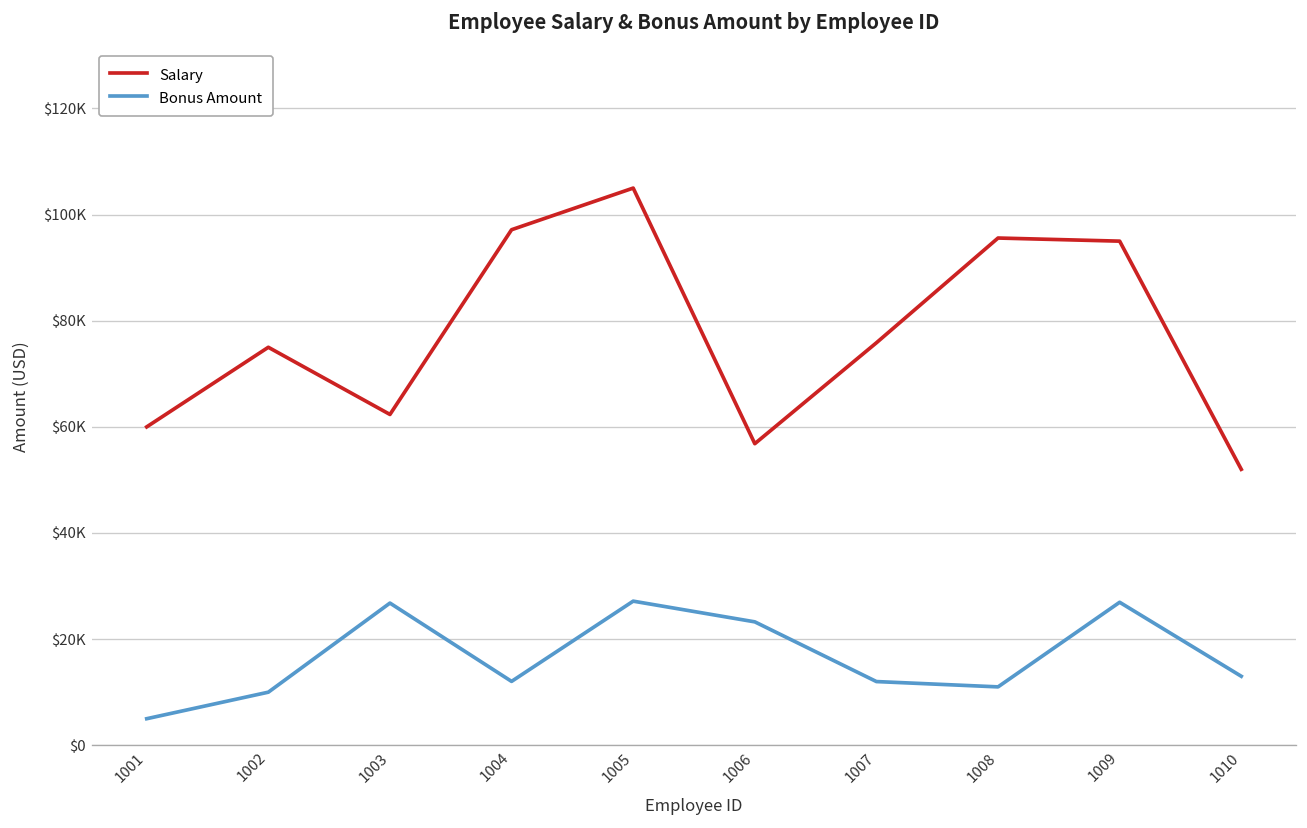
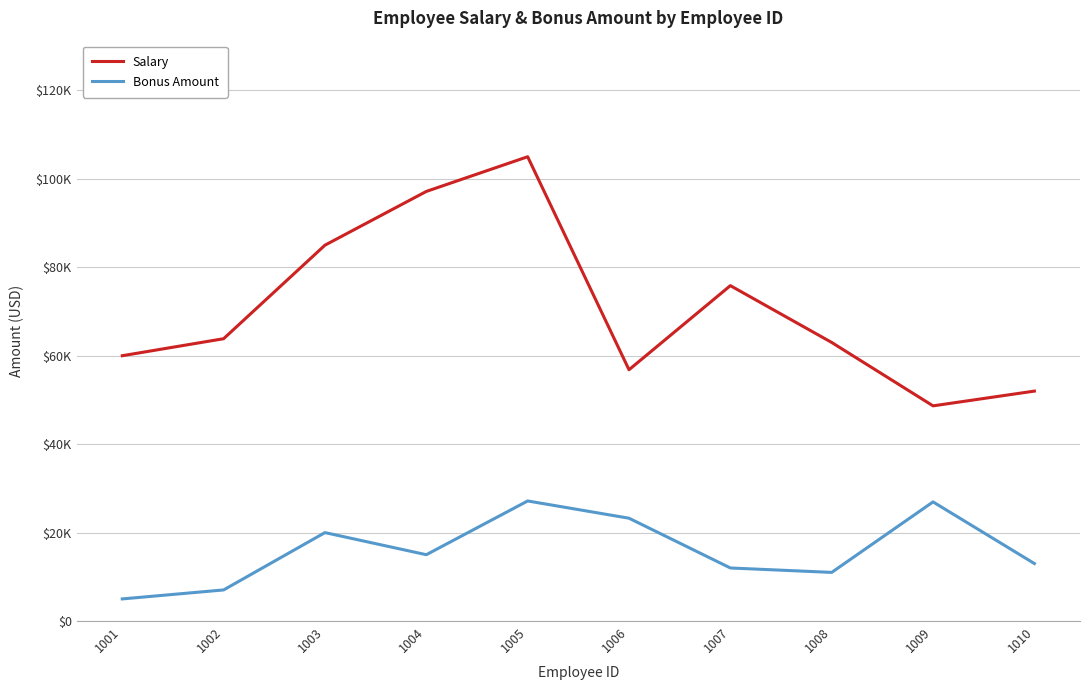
Salary, 1002: $75000 -> $64000
Bonus Amount, 1002: $10000 -> $7000
Salary, 1003: $62000 -> $85000
Bonus Amount, 1003: $27000 -> $20000
Bonus Amount, 1004: $12000 -> $15000
Salary, 1008: $96000 -> $63000
Salary, 1009: $95000 -> $49000
